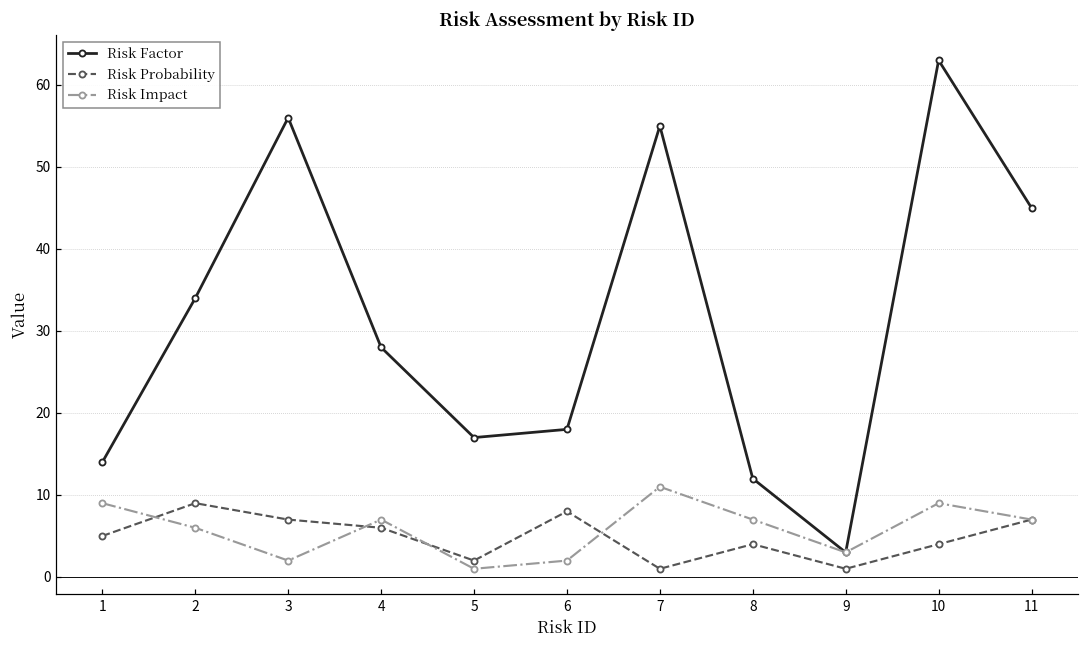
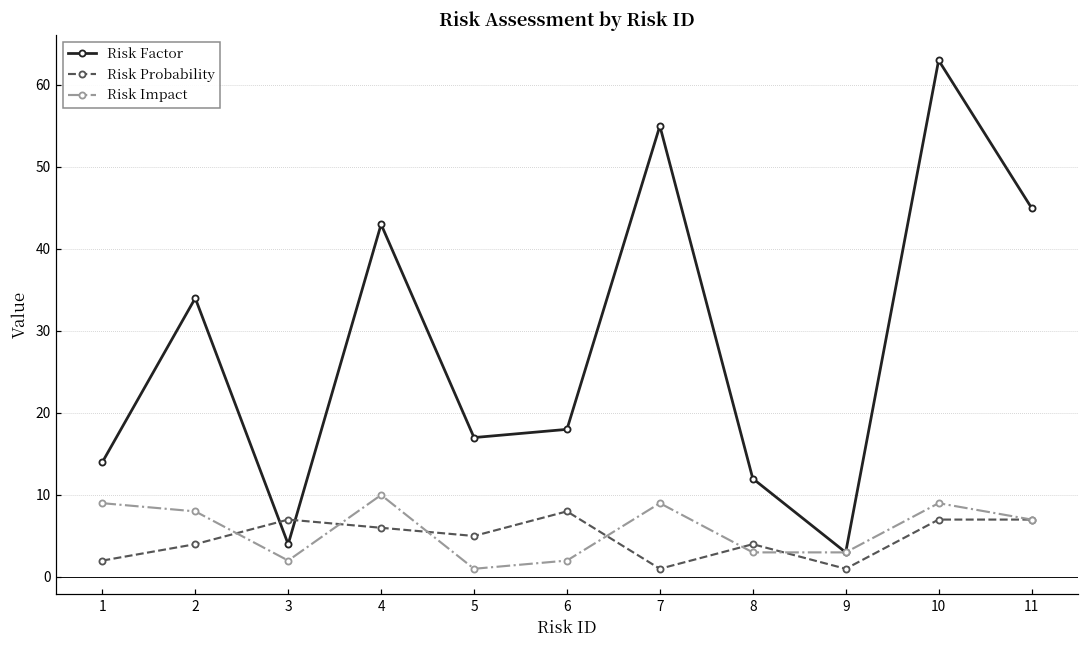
Risk Probability, 1: 5 -> 2
Risk Probability, 2: 9 -> 4
Risk Impact, 2: 6 -> 8
Risk Factor, 3: 56 -> 4
Risk Factor, 4: 28 -> 43
Risk Impact, 4: 7 -> 10
Risk Probability, 5: 2 -> 5
Risk Impact, 7: 11 -> 9
Risk Impact, 8: 7 -> 3
Risk Probability, 10: 4 -> 7
